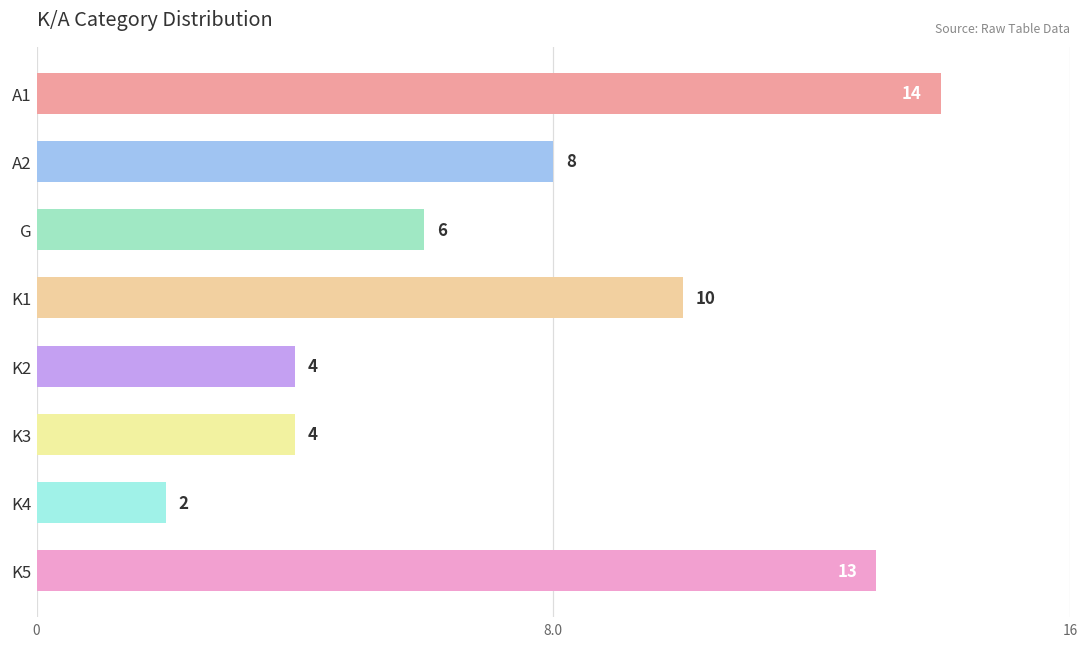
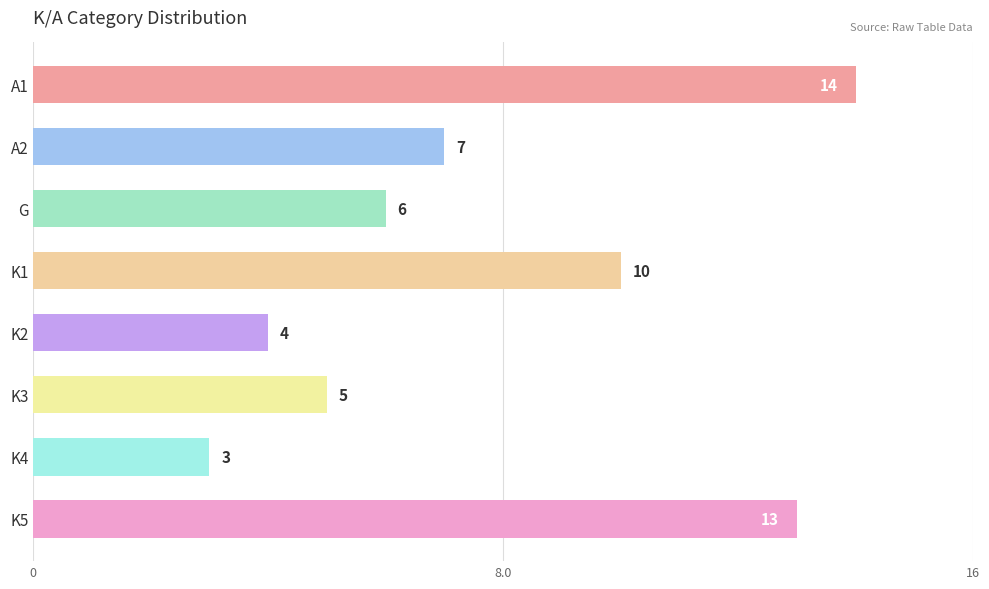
A2: 8 -> 7
K3: 4 -> 5
K4: 2 -> 3
